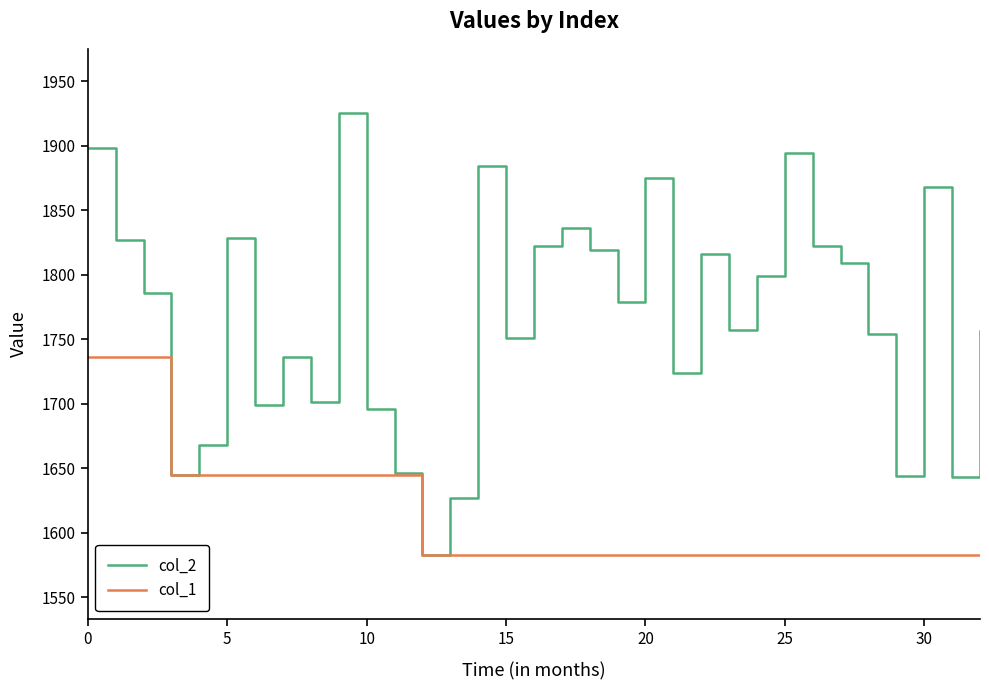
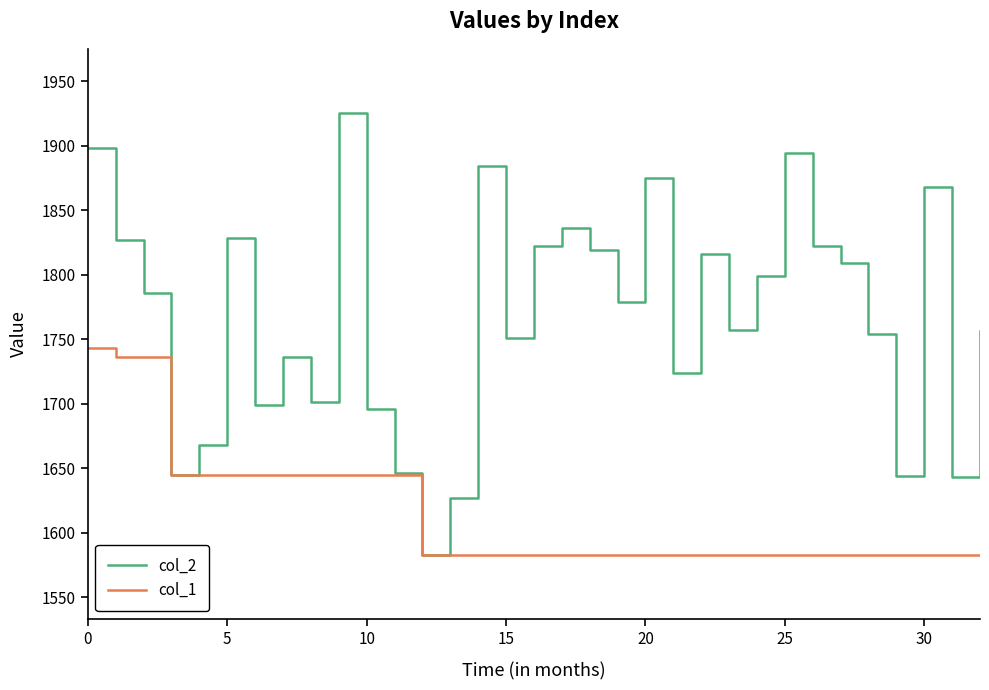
col_1, 0: 1736 -> 1743
